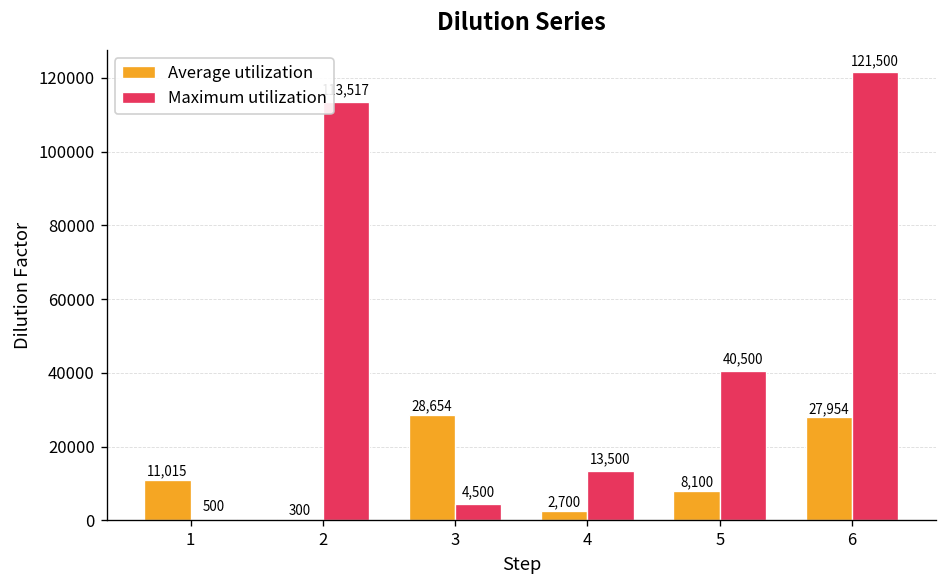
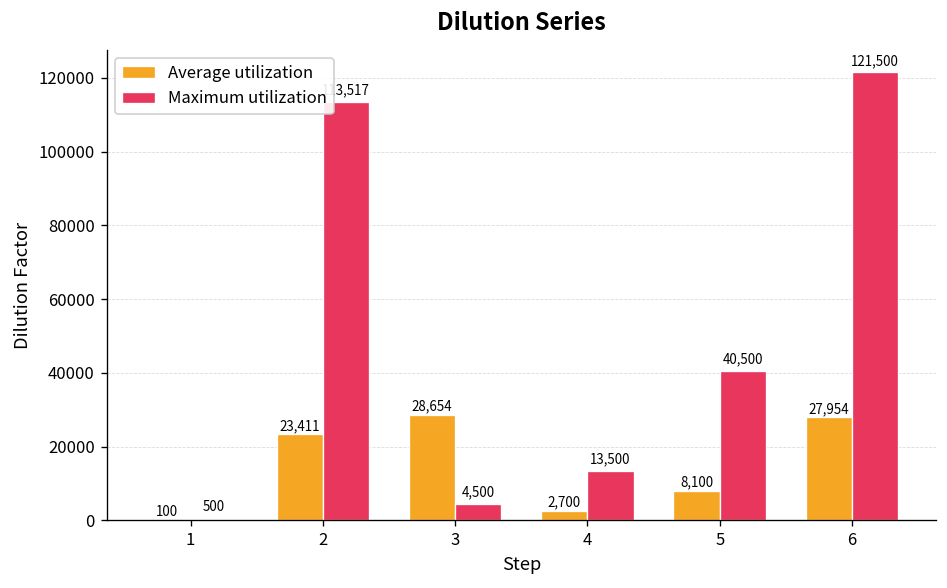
Average utilization, 1: 11,015 -> 100
Average utilization, 2: 300 -> 23,411
